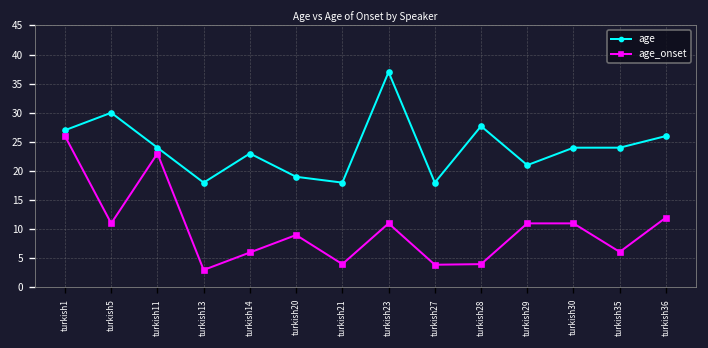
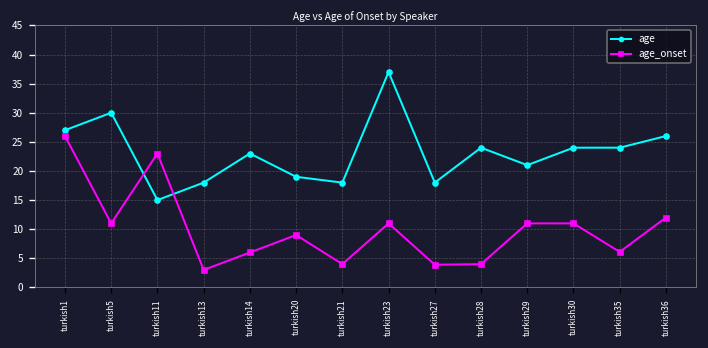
age, turkish11: 24 -> 15
age, turkish28: 28 -> 24
